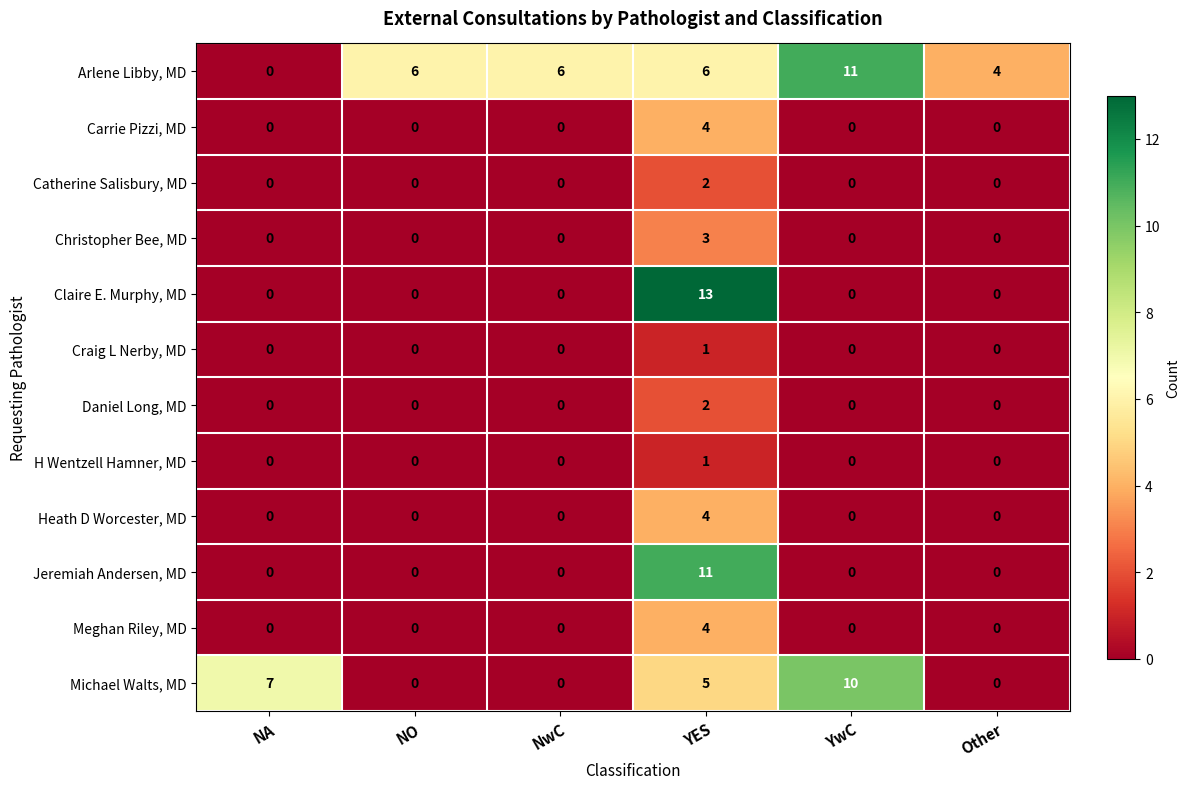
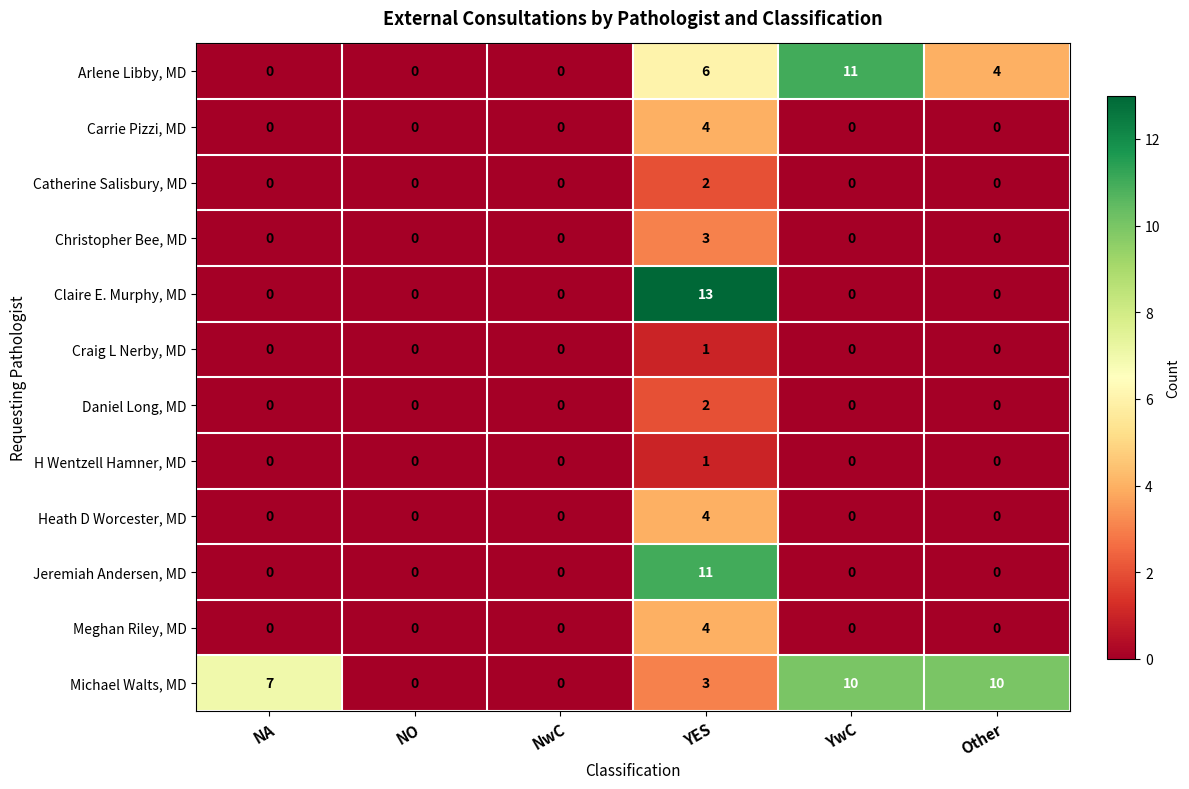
Arlene Libby, MD, NO: 6 -> 0
Arlene Libby, MD, NwC: 6 -> 0
Michael Walts, MD, YES: 5 -> 3
Michael Walts, MD, Other: 0 -> 10
